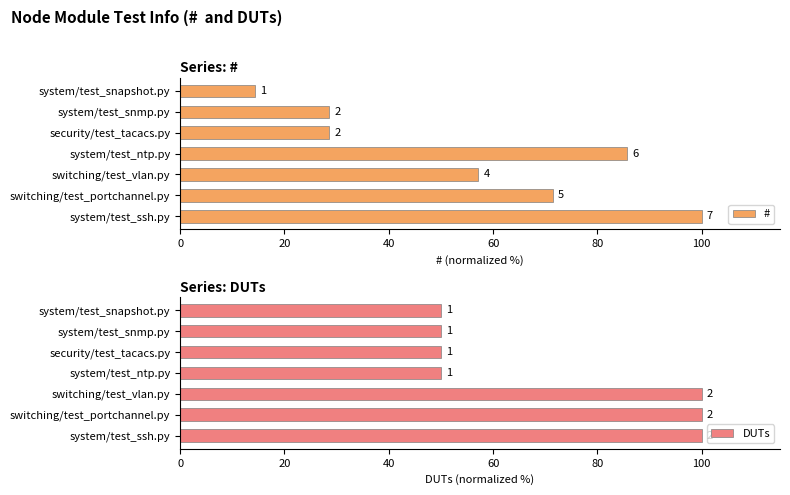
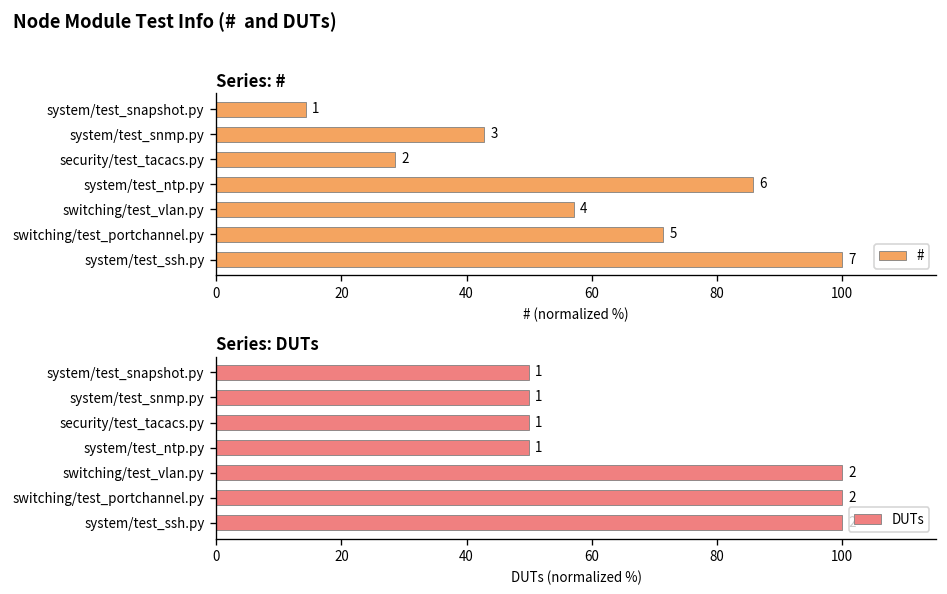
Series: #, system/test_snmp.py: 2 -> 3
